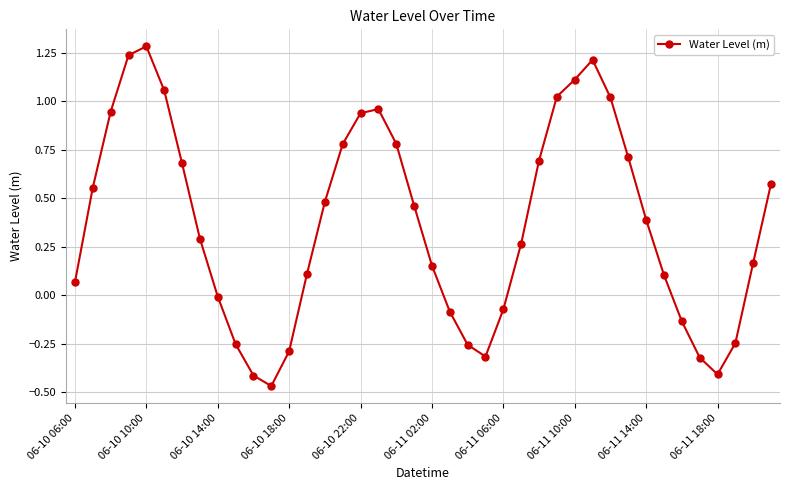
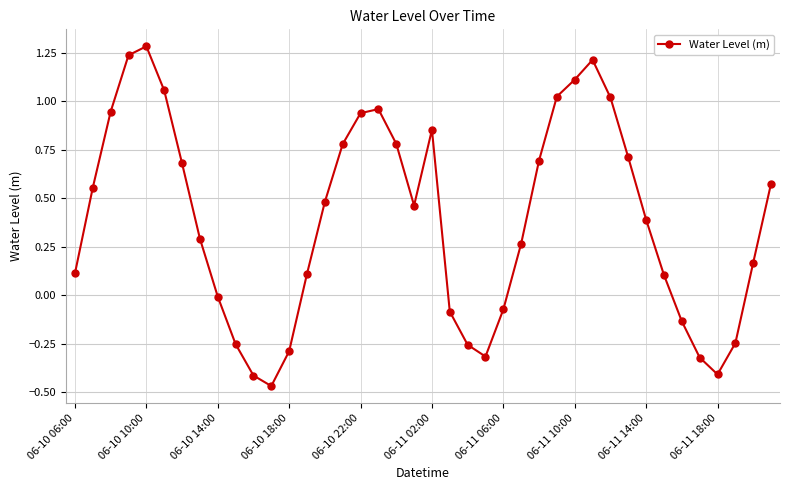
06-10 06:00: 0.07 -> 0.11
06-11 02:00: 0.15 -> 0.85
